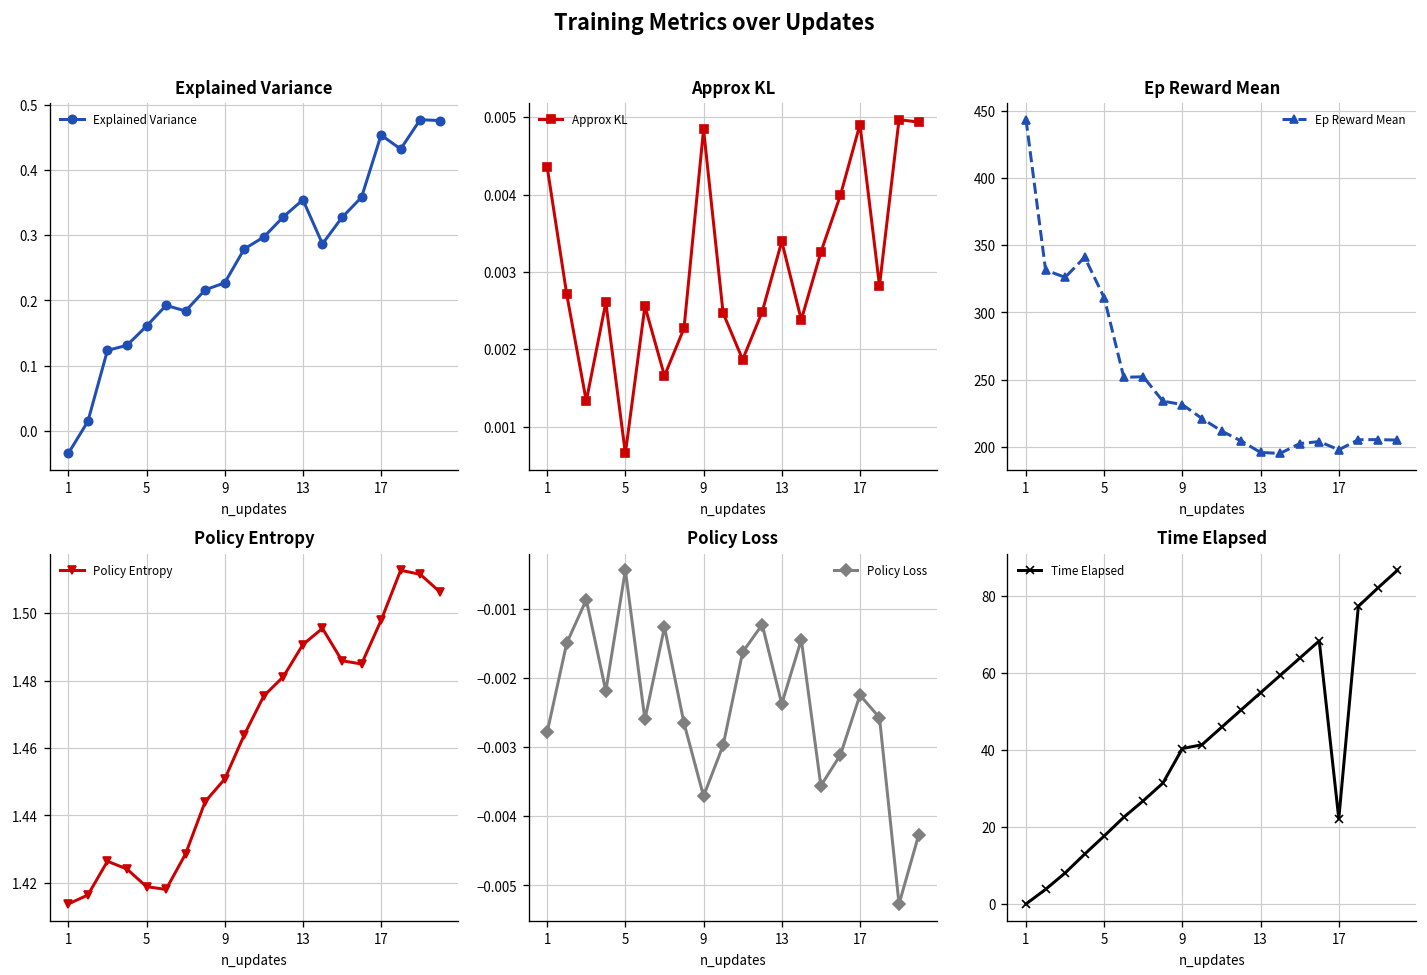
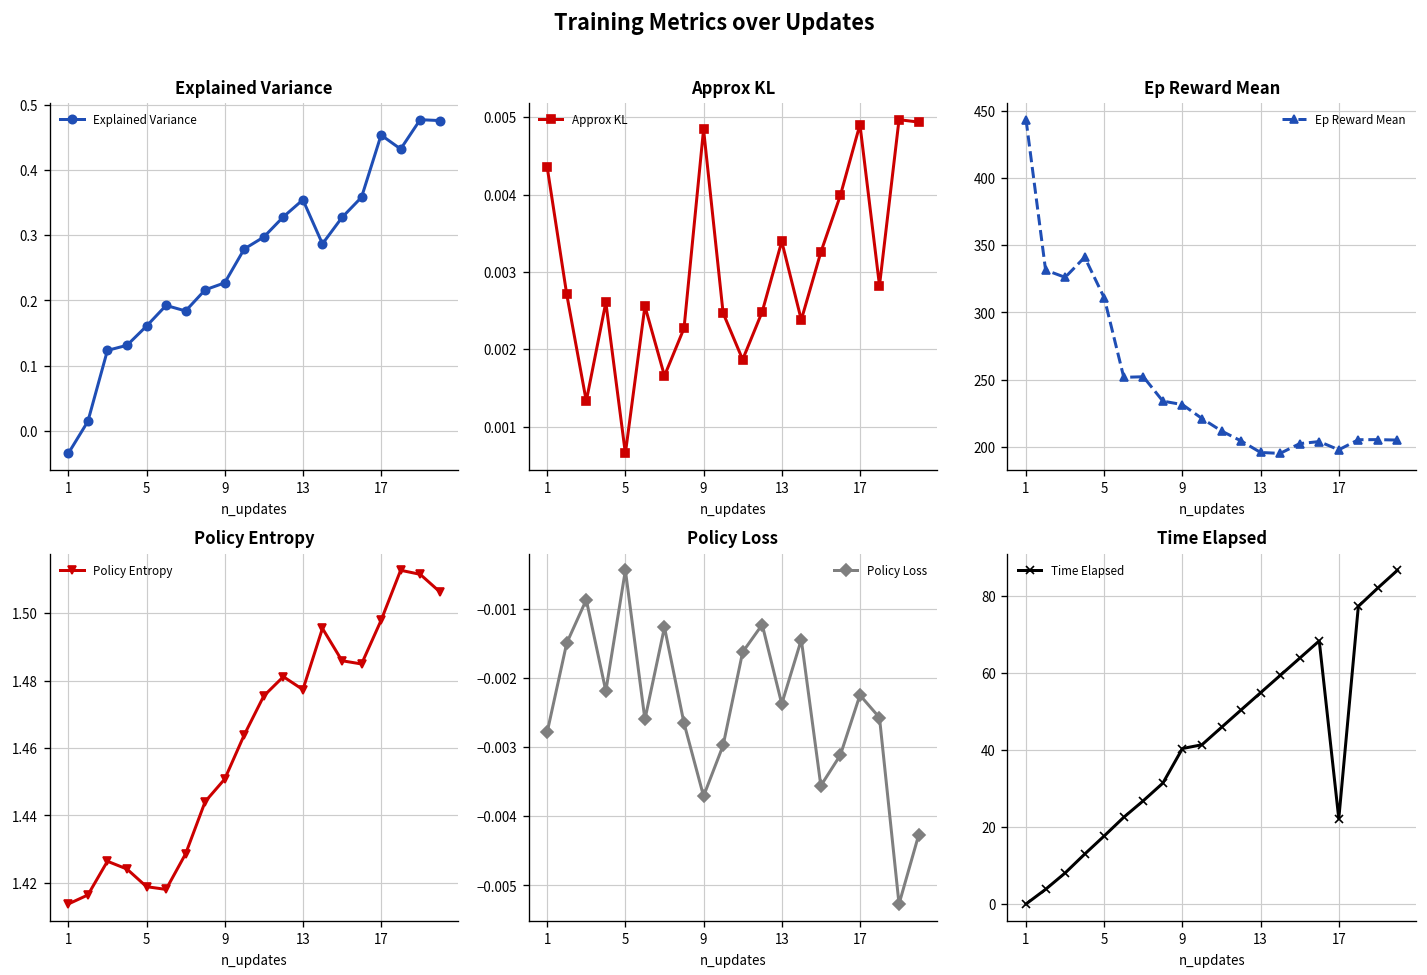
Policy Entropy, 13: 1.491 -> 1.477
